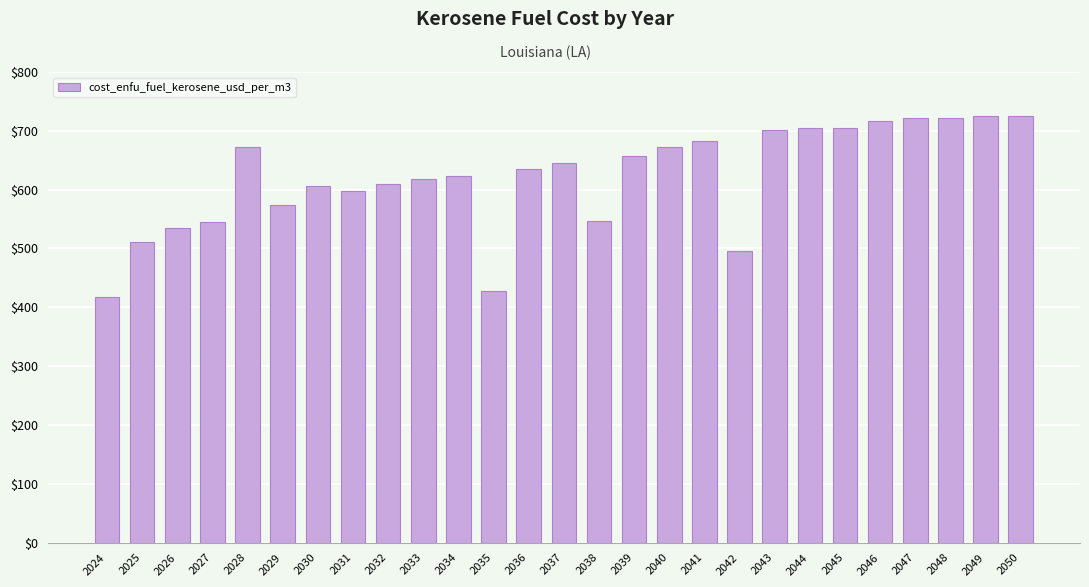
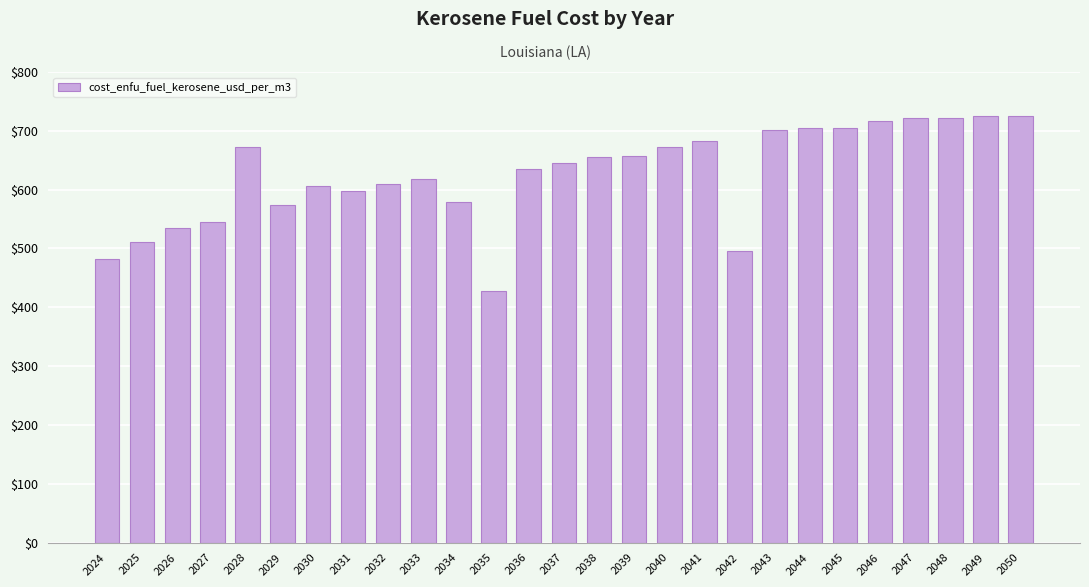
2024: $420 -> $480
2034: $620 -> $580
2038: $550 -> $660
